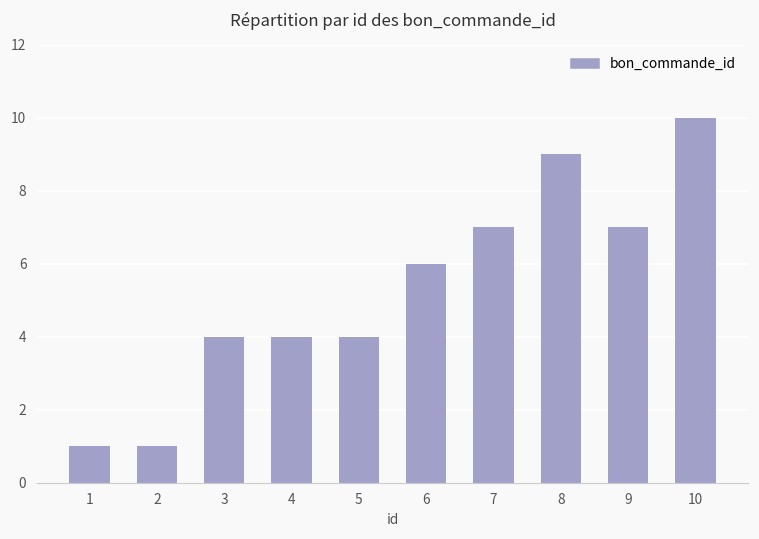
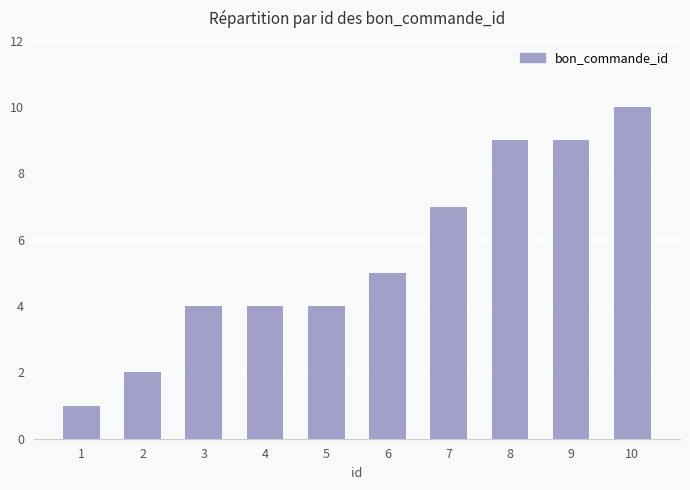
2: 1 -> 2
6: 6 -> 5
9: 7 -> 9
